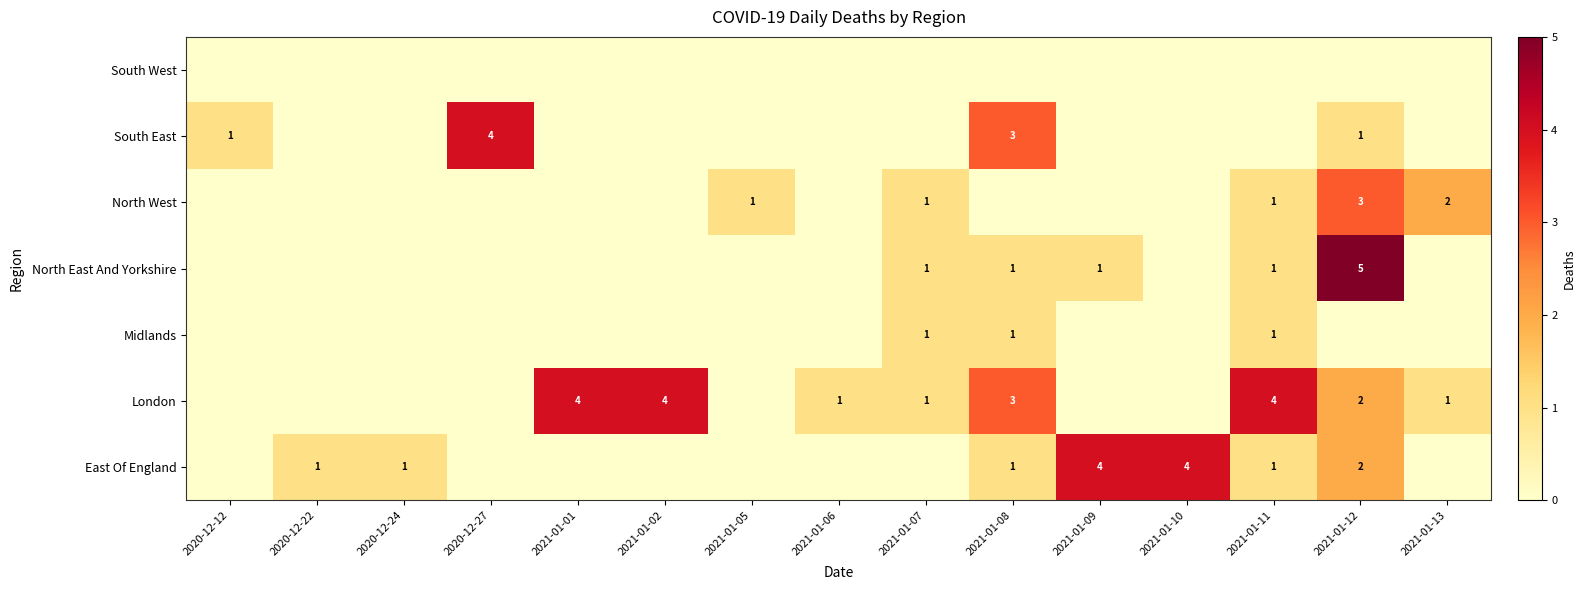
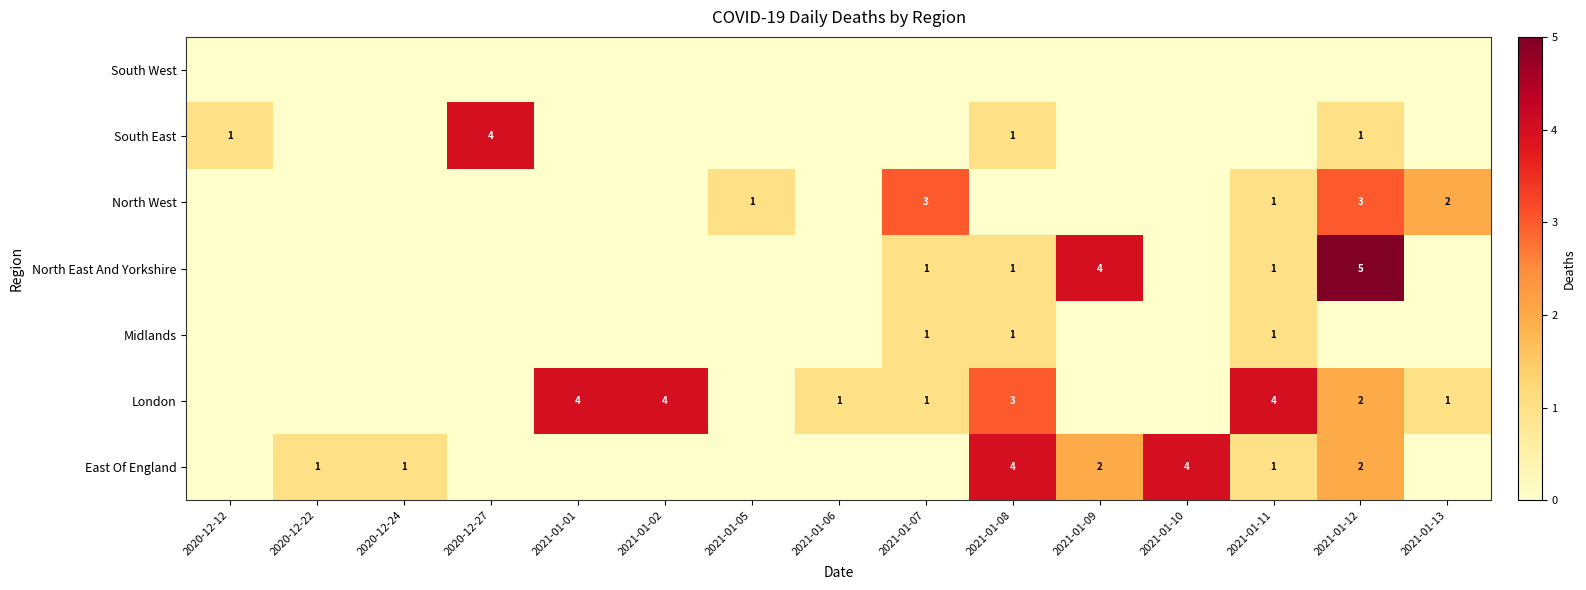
South East, 2021-01-08: 3 -> 1
North West, 2021-01-07: 1 -> 3
North East And Yorkshire, 2021-01-09: 1 -> 4
East Of England, 2021-01-08: 1 -> 4
East Of England, 2021-01-09: 4 -> 2
